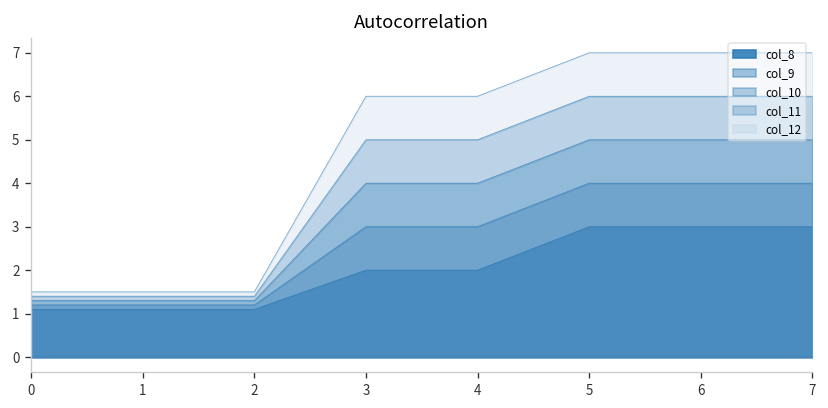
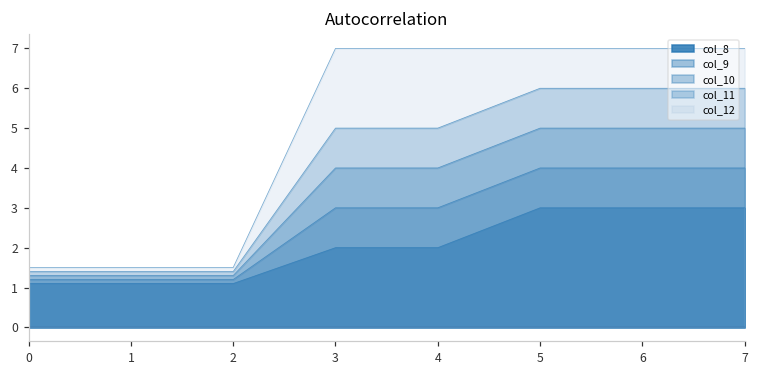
col_12, 3: 6 -> 7
col_12, 4: 6 -> 7
